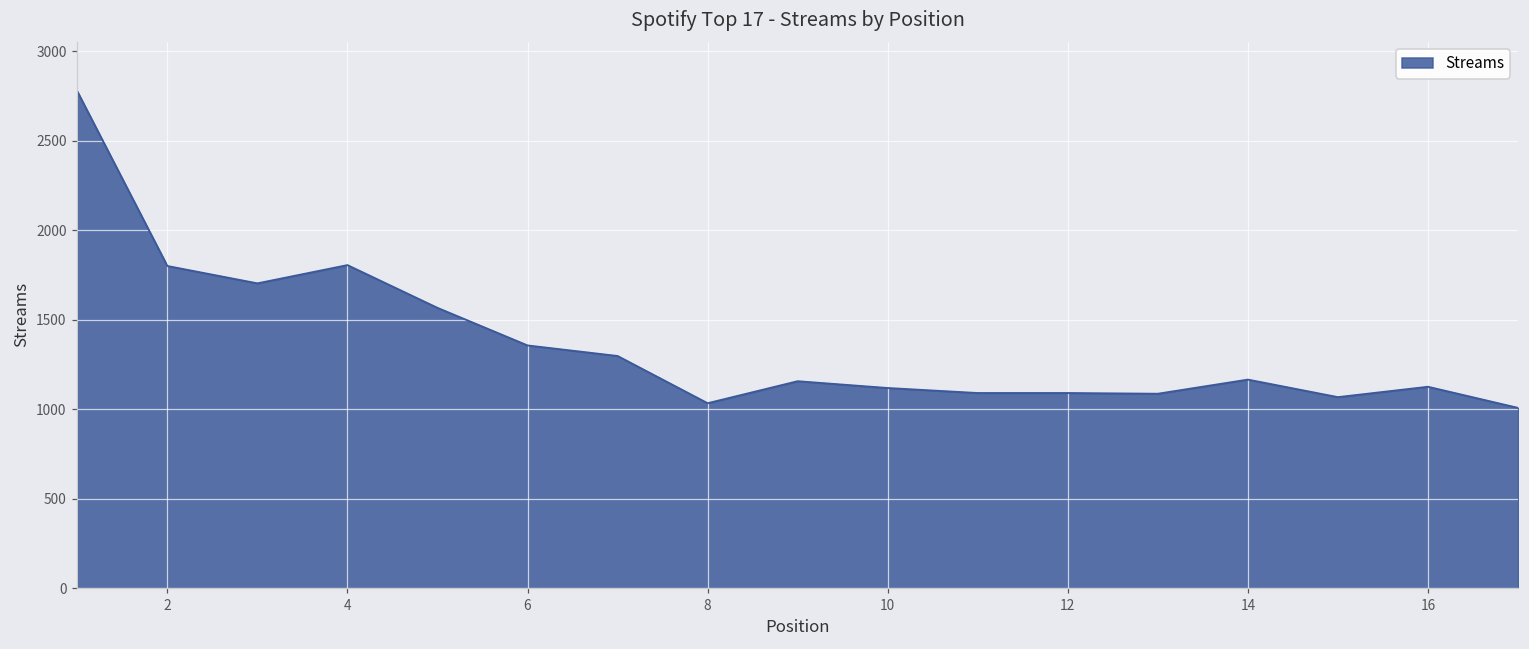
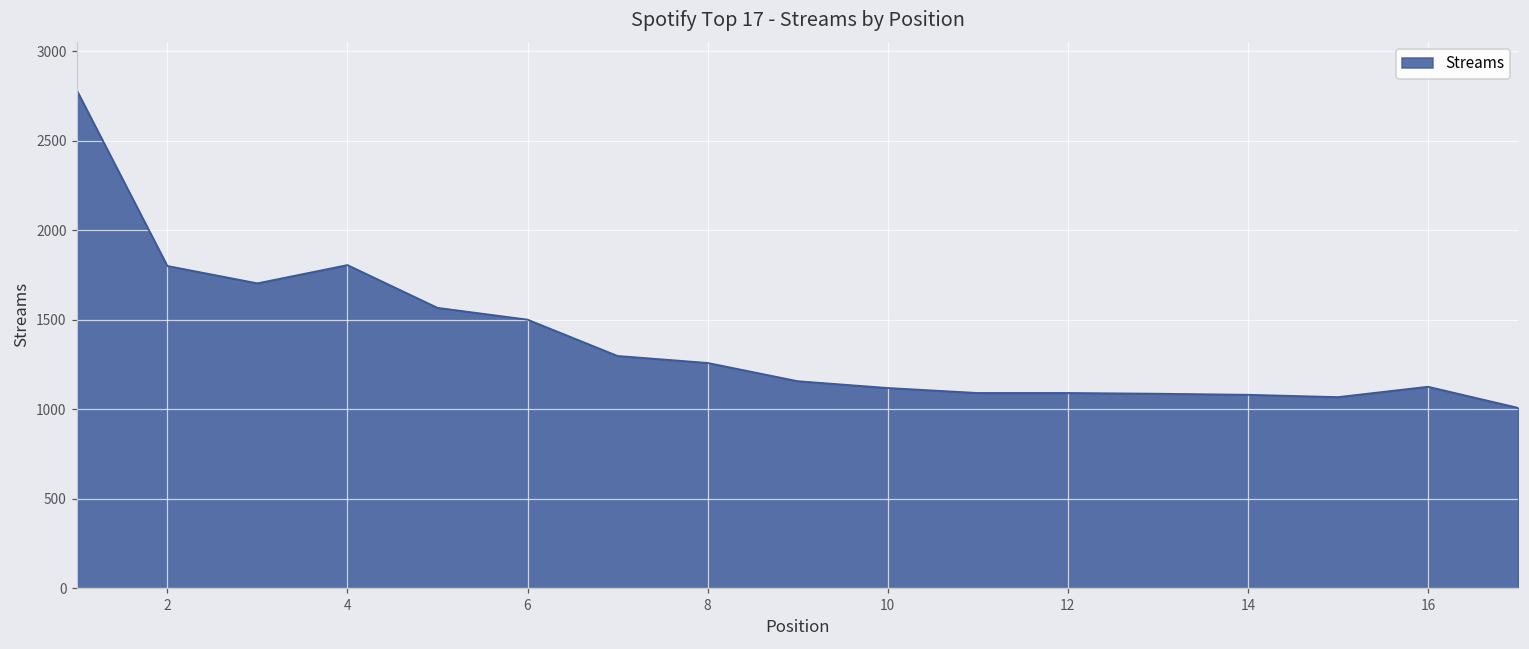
6: 1360 -> 1500
8: 1030 -> 1260
14: 1170 -> 1080
